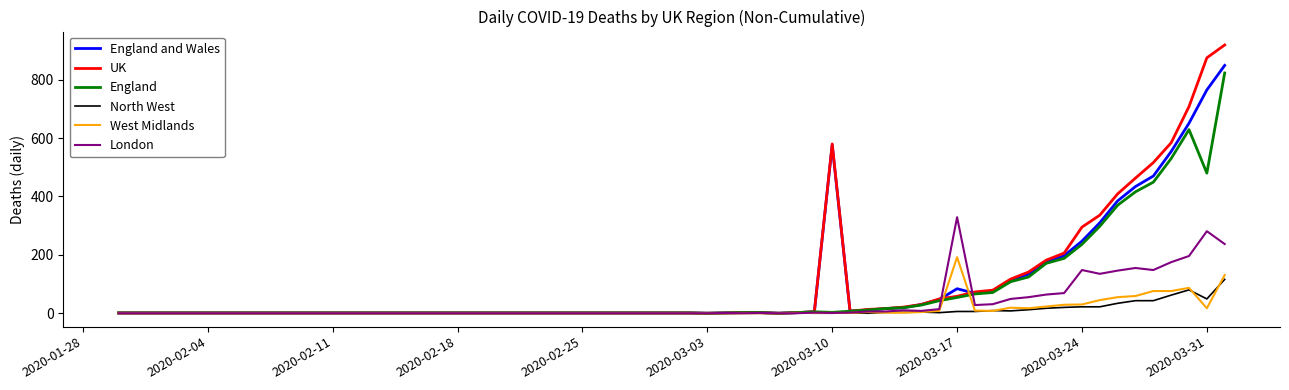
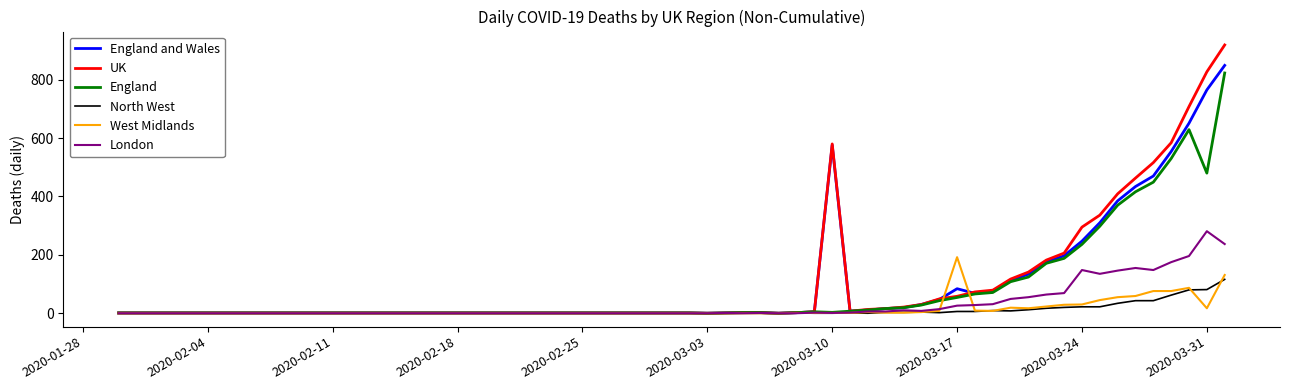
London, 2020-03-17: 330 -> 30
UK, 2020-03-31: 880 -> 830
North West, 2020-03-31: 50 -> 80
